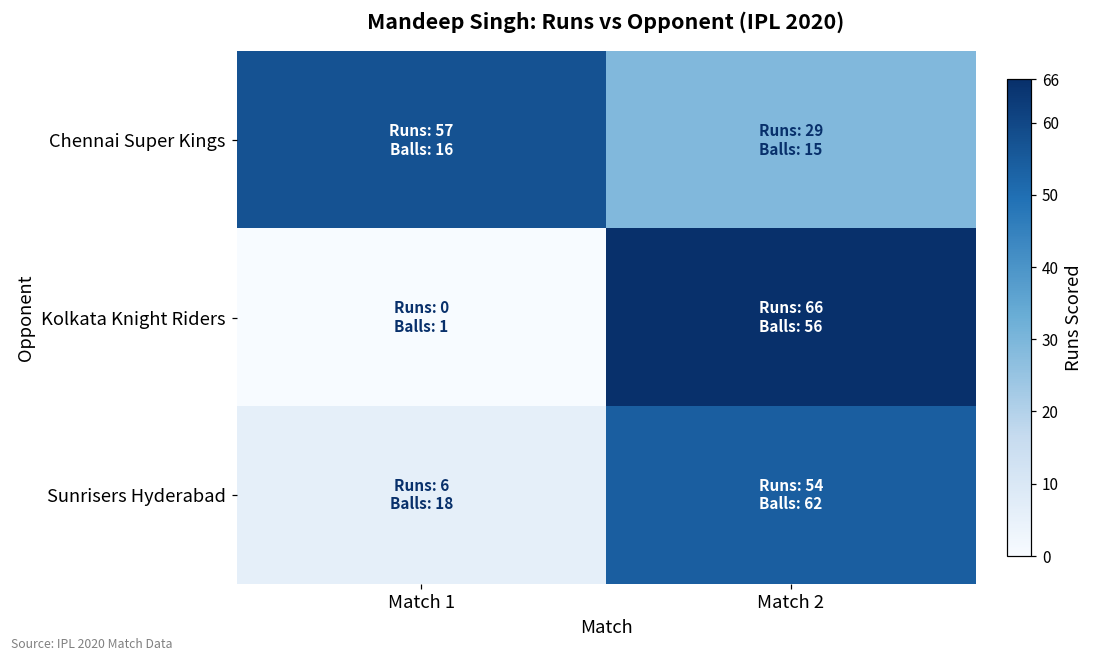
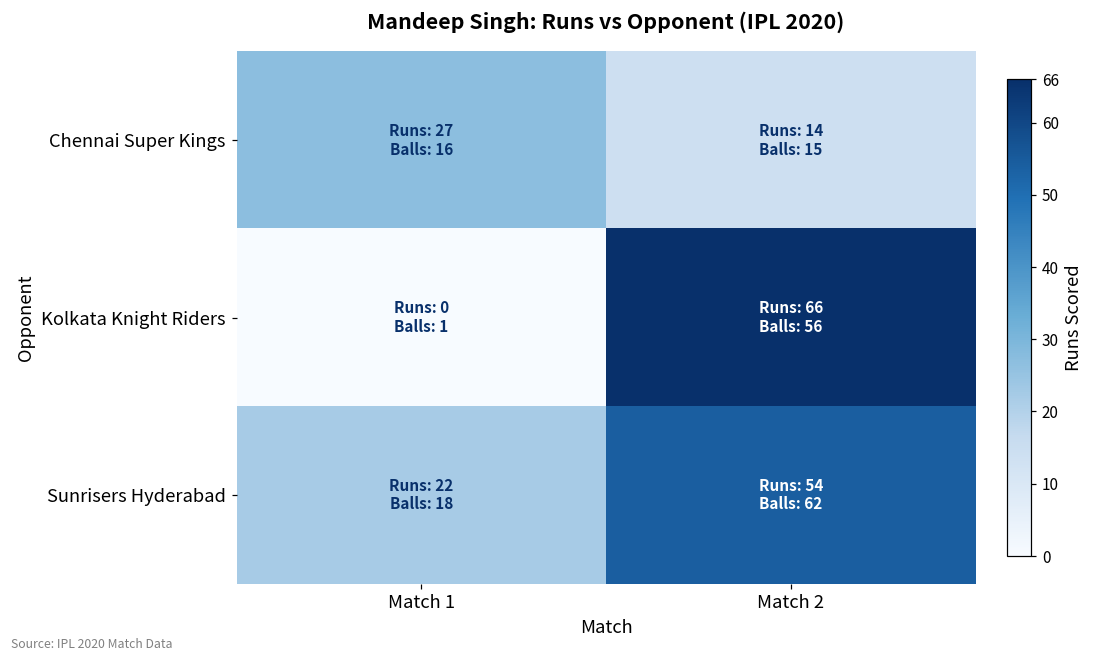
Chennai Super Kings, Match 1: 57 -> 27
Chennai Super Kings, Match 2: 29 -> 14
Sunrisers Hyderabad, Match 1: 6 -> 22
